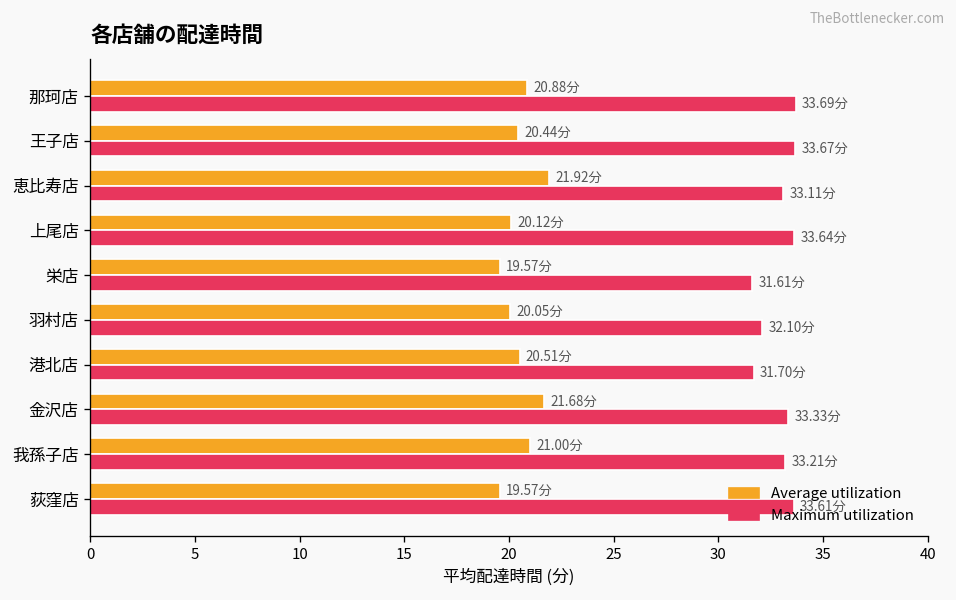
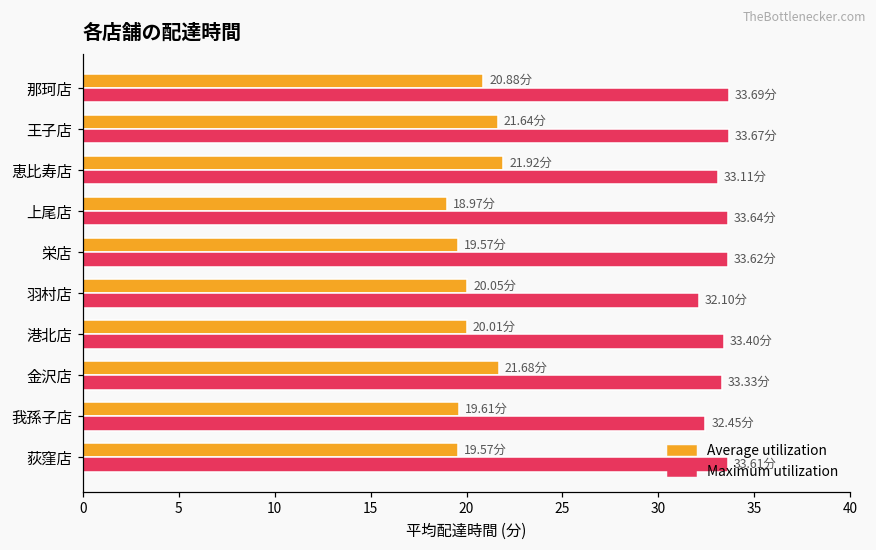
Average utilization, 王子店: 20.44分 -> 21.64分
Average utilization, 上尾店: 20.12分 -> 18.97分
Maximum utilization, 栄店: 31.61分 -> 33.62分
Average utilization, 港北店: 20.51分 -> 20.01分
Maximum utilization, 港北店: 31.70分 -> 33.40分
Average utilization, 我孫子店: 21.00分 -> 19.61分
Maximum utilization, 我孫子店: 33.21分 -> 32.45分
